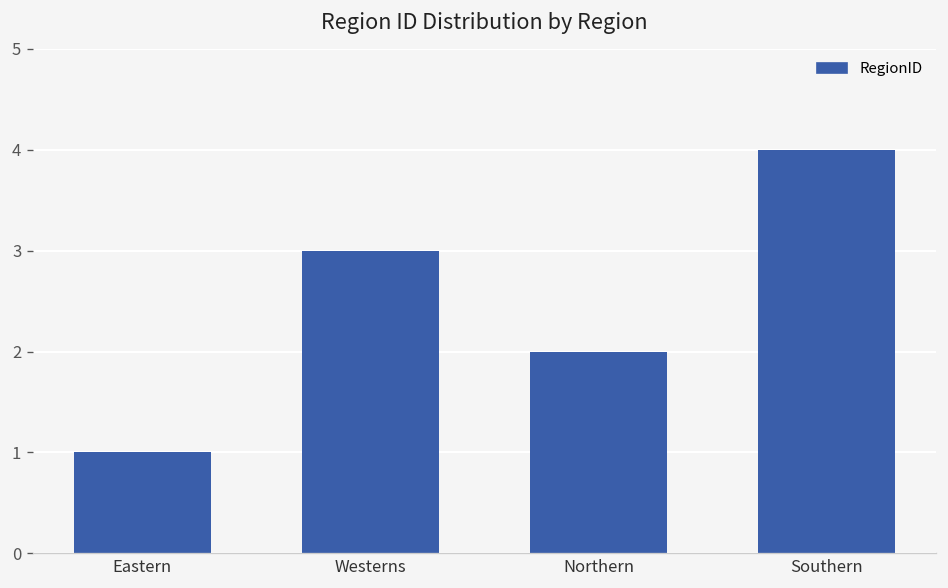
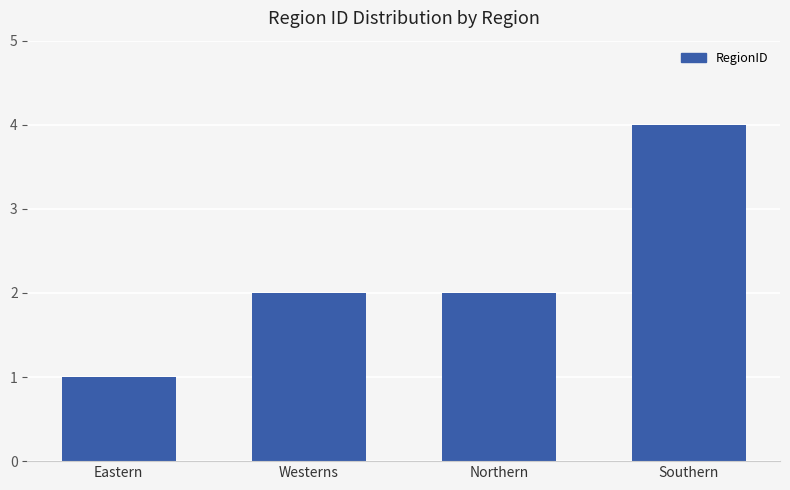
Westerns: 3 -> 2
